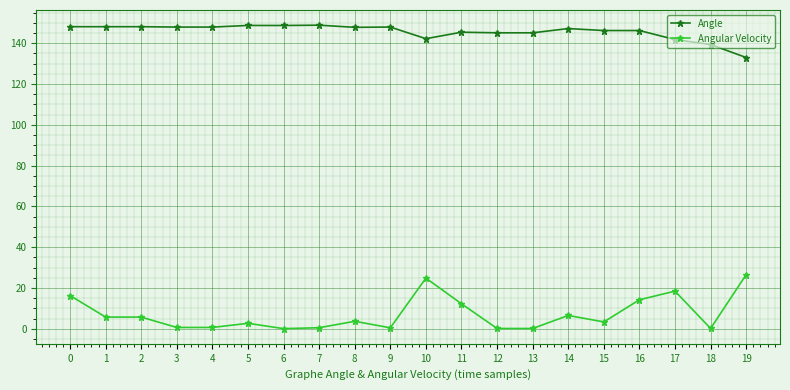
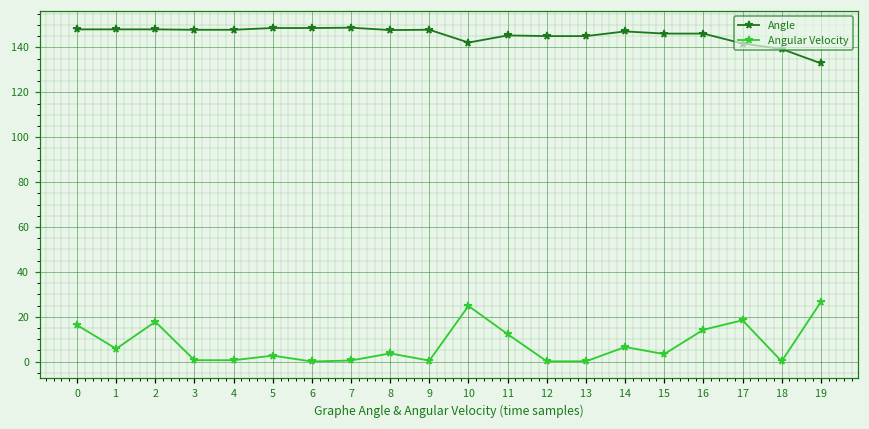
Angular Velocity, 2: 6 -> 18
